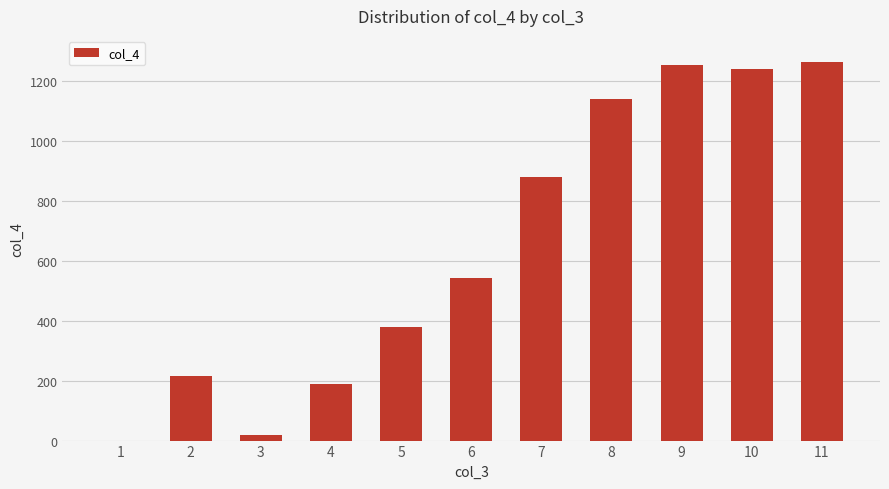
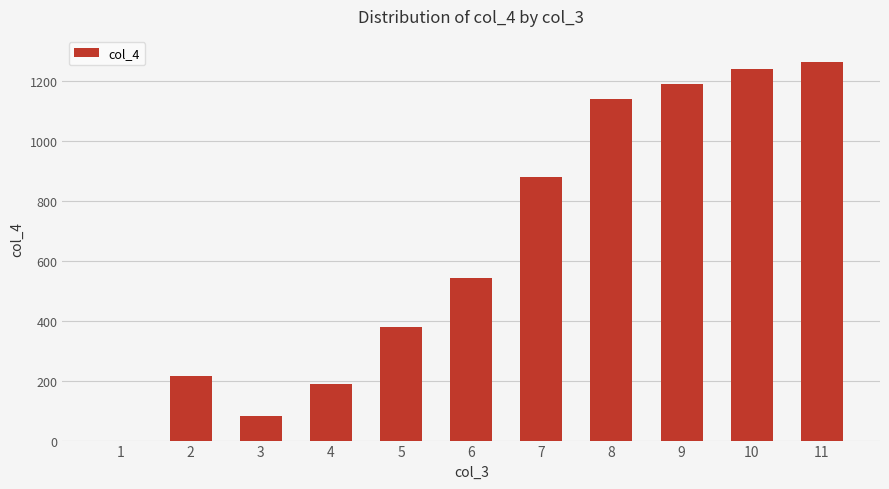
3: 20 -> 80
9: 1250 -> 1190
